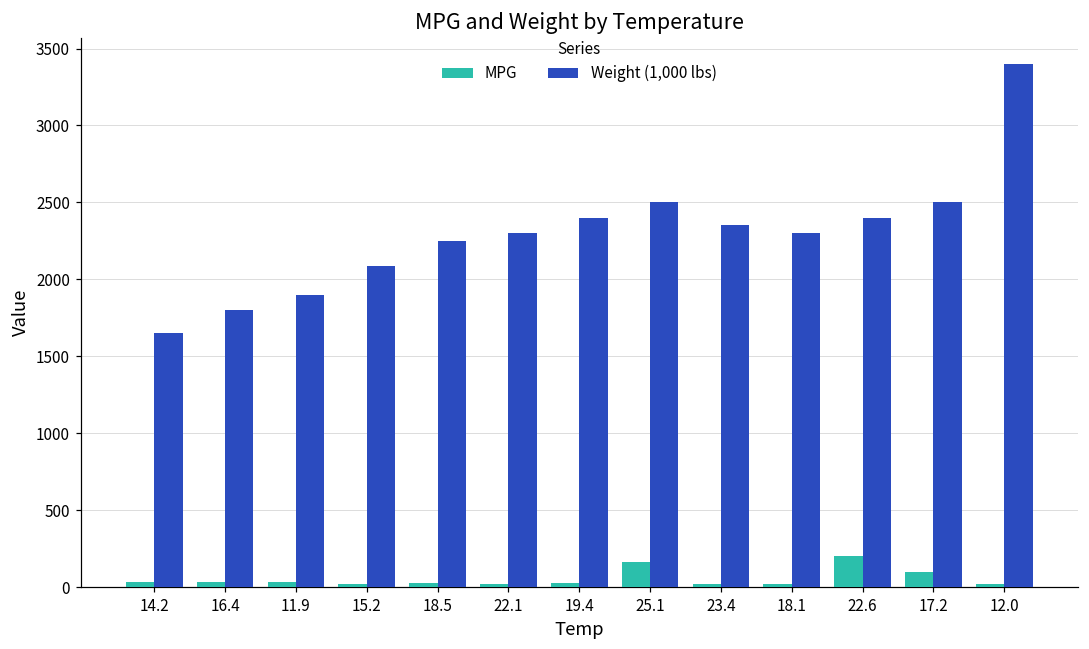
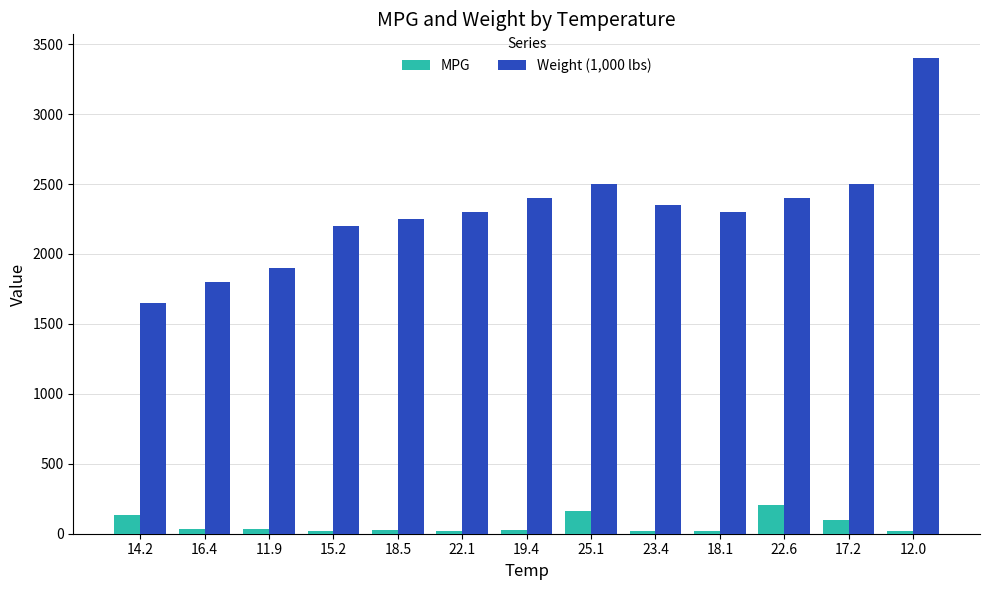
MPG, 14.2: 30 -> 130
Weight (1,000 lbs), 15.2: 2090 -> 2200
